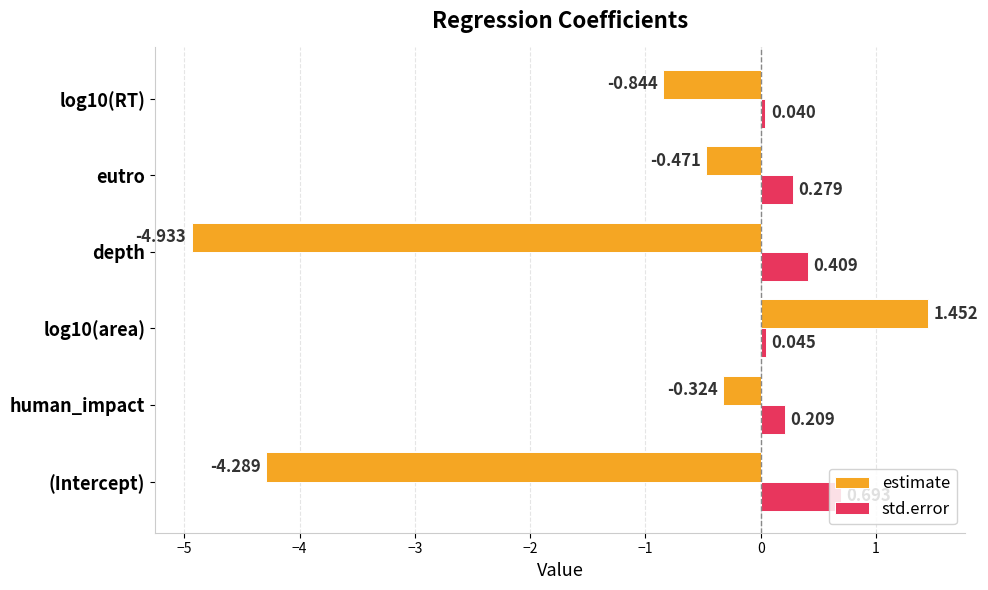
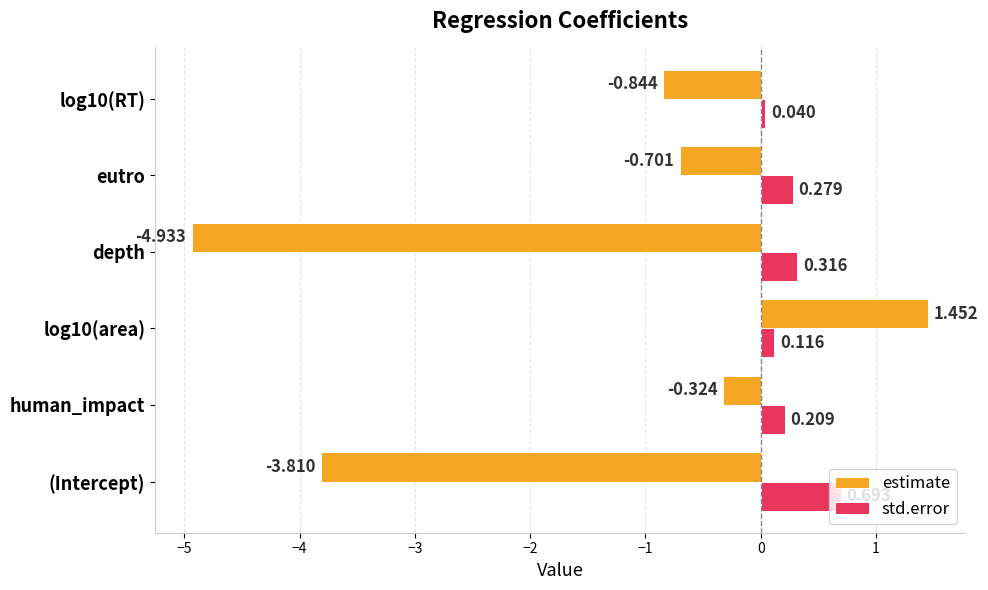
estimate, eutro: -0.471 -> -0.701
std.error, depth: 0.409 -> 0.316
std.error, log10(area): 0.045 -> 0.116
estimate, (Intercept): -4.289 -> -3.810
